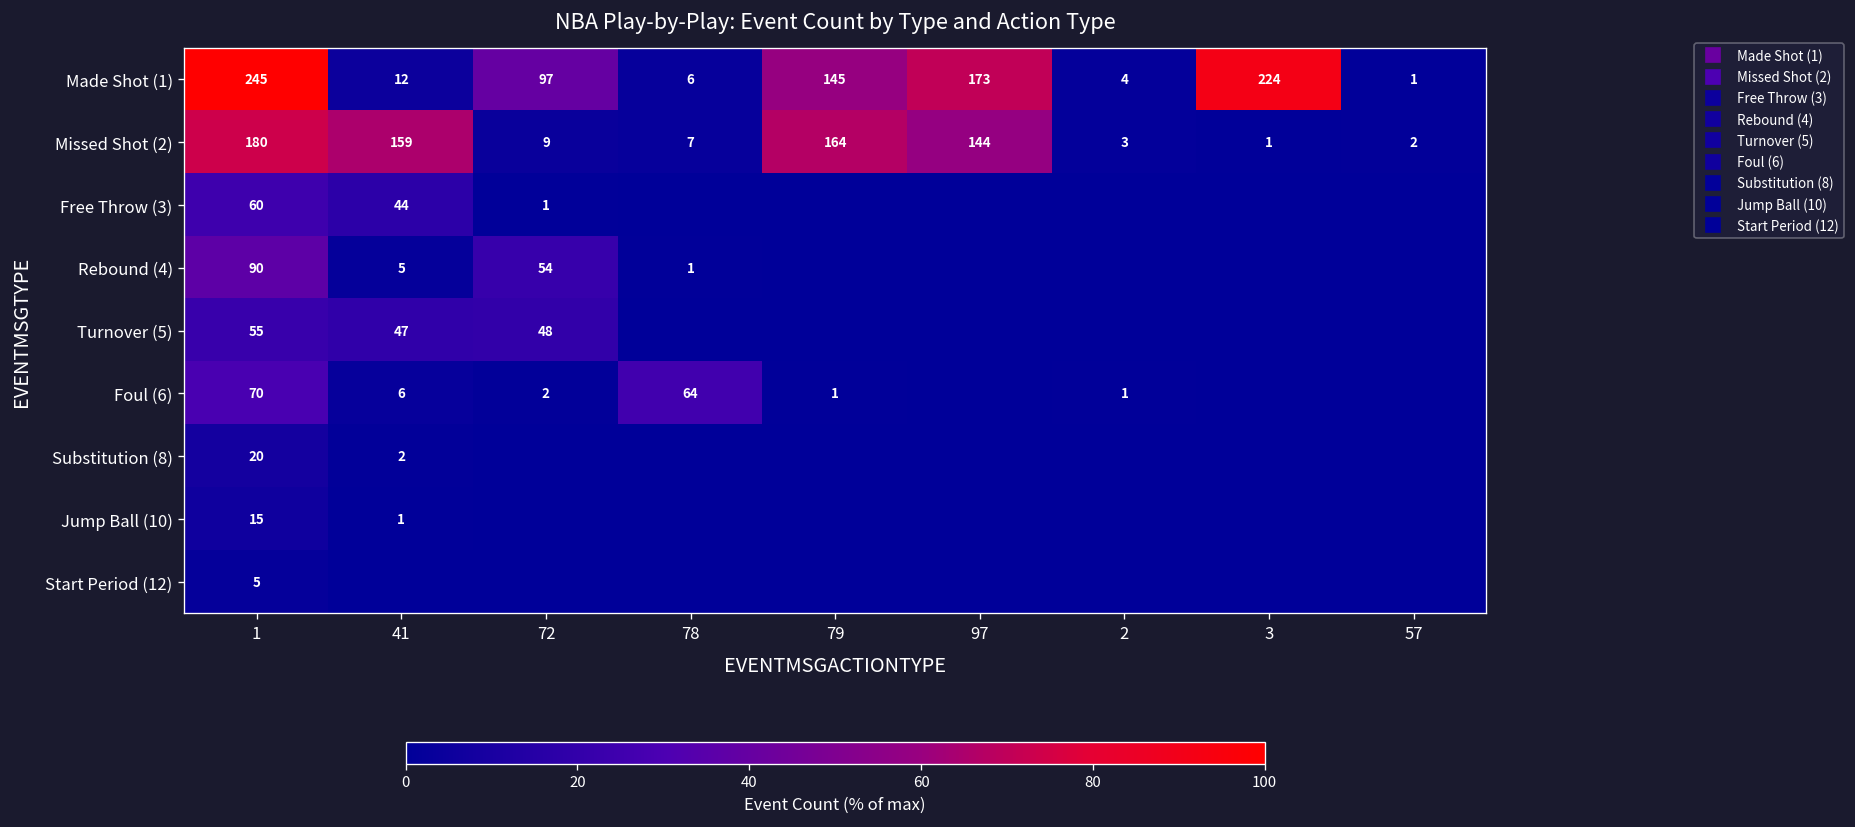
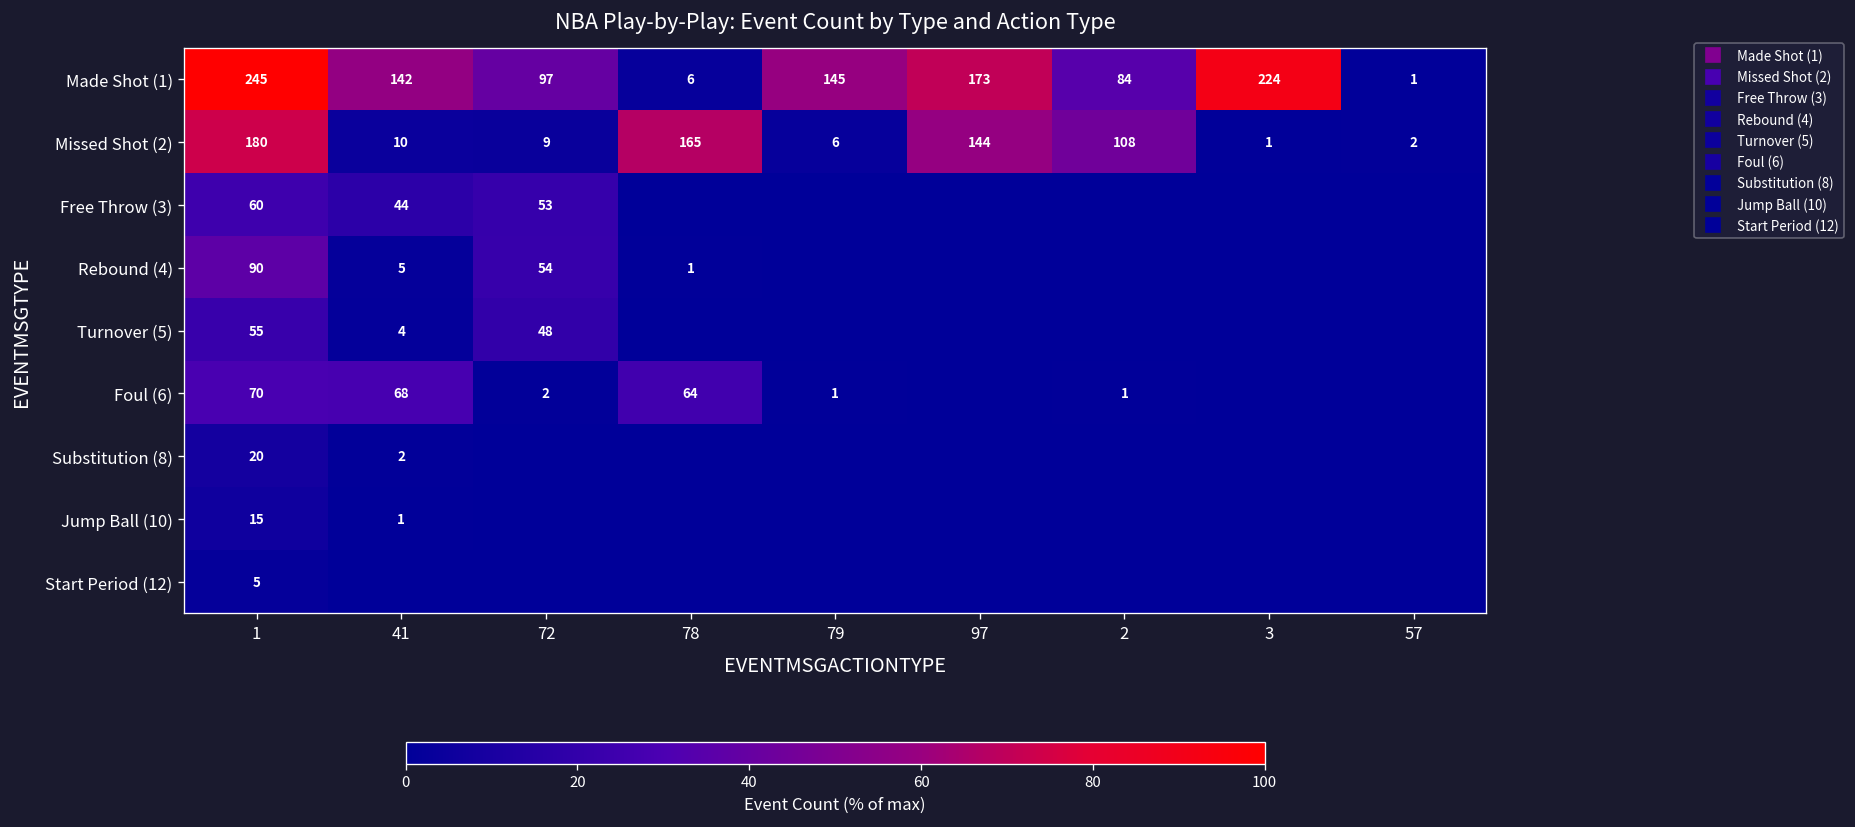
Made Shot (1), 41: 12 -> 142
Made Shot (1), 2: 4 -> 84
Missed Shot (2), 41: 159 -> 10
Missed Shot (2), 78: 7 -> 165
Missed Shot (2), 79: 164 -> 6
Missed Shot (2), 2: 3 -> 108
Free Throw (3), 72: 1 -> 53
Turnover (5), 41: 47 -> 4
Foul (6), 41: 6 -> 68
